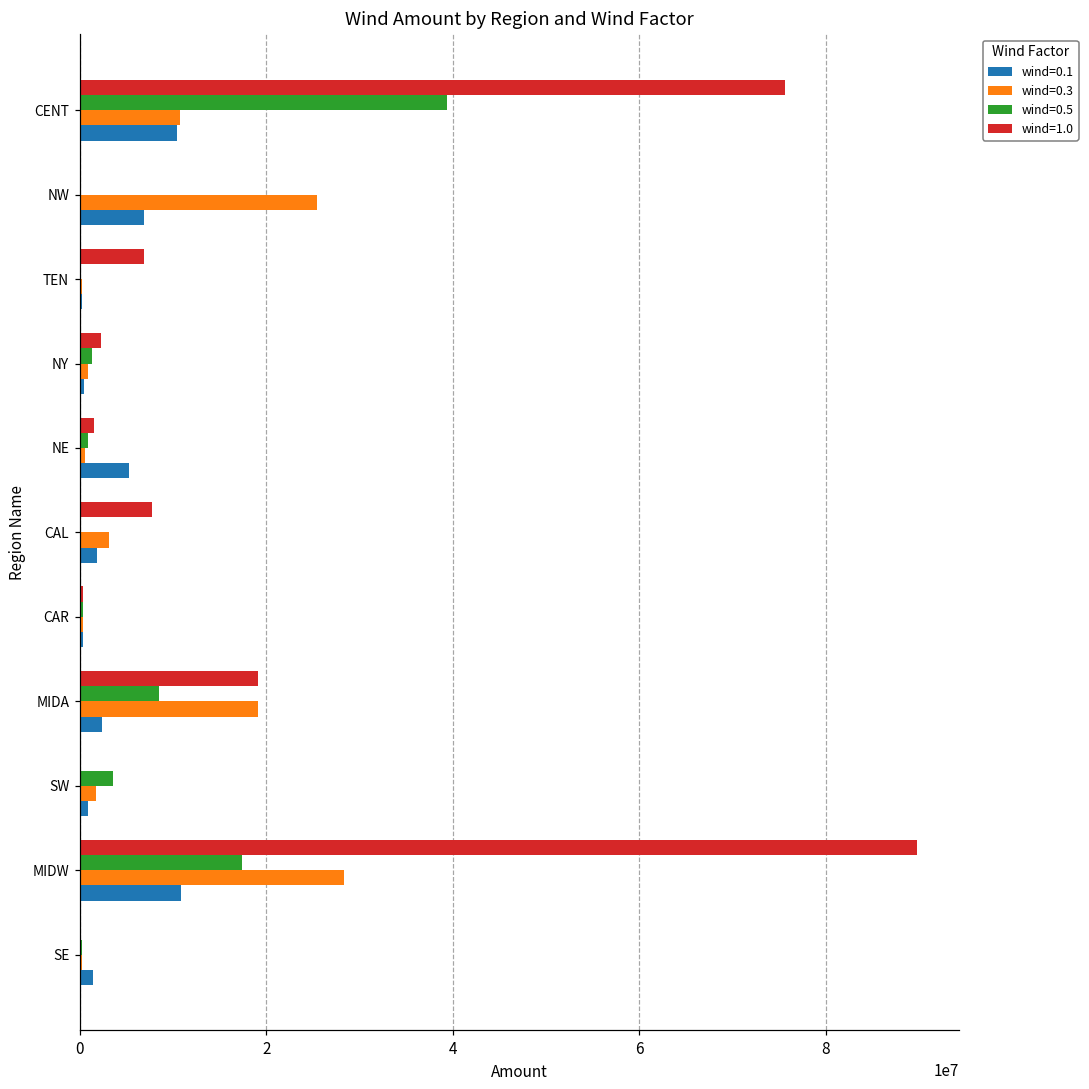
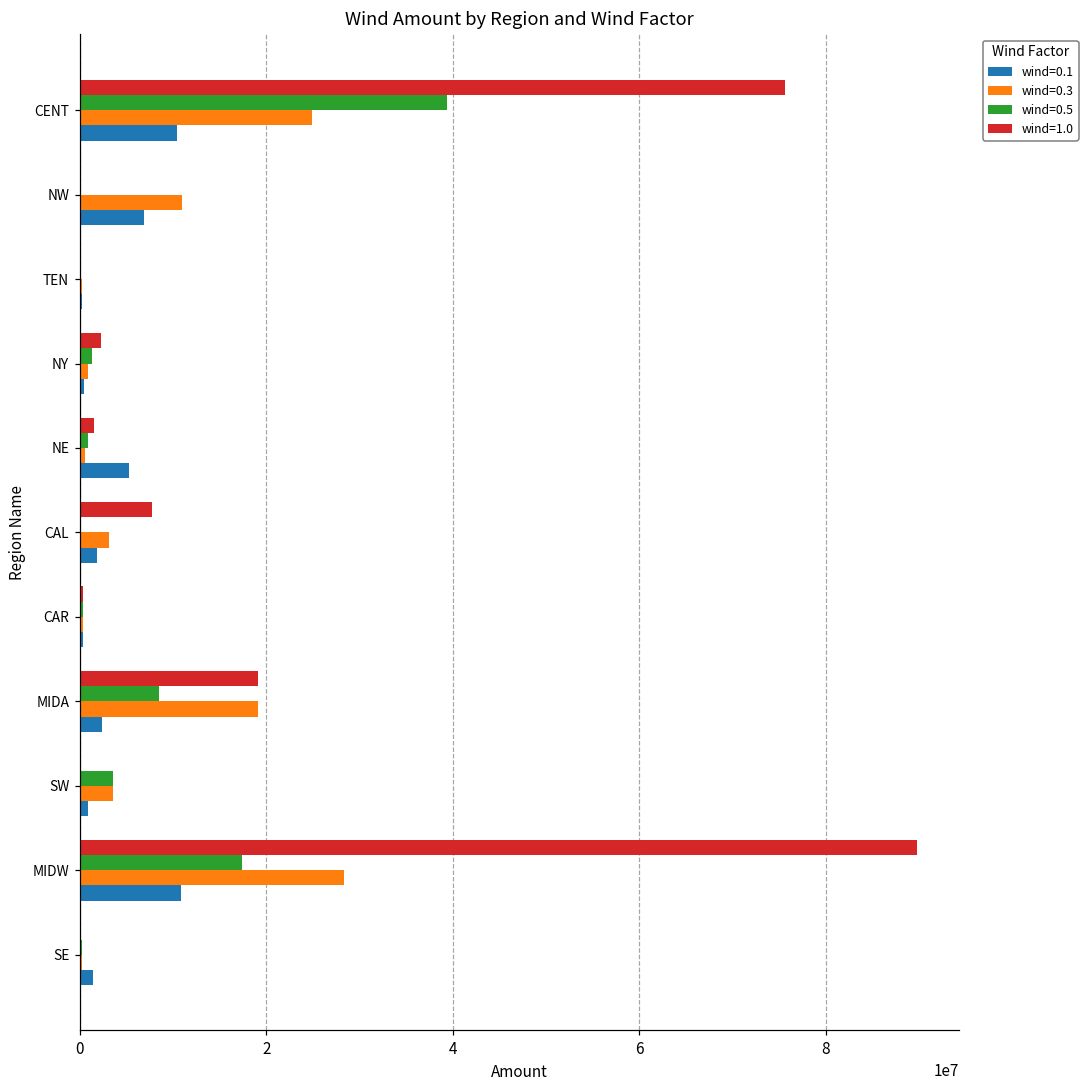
wind=0.3, CENT: 11000000 -> 25000000
wind=0.3, NW: 25000000 -> 11000000
wind=1.0, TEN: 7000000 -> 0
wind=0.3, SW: 2000000 -> 4000000
